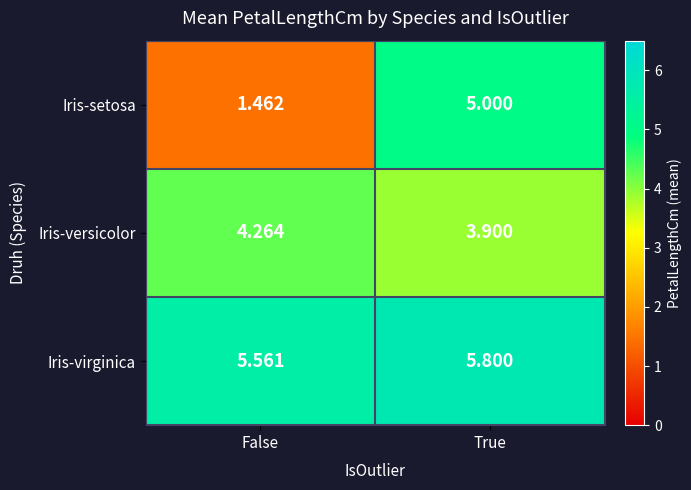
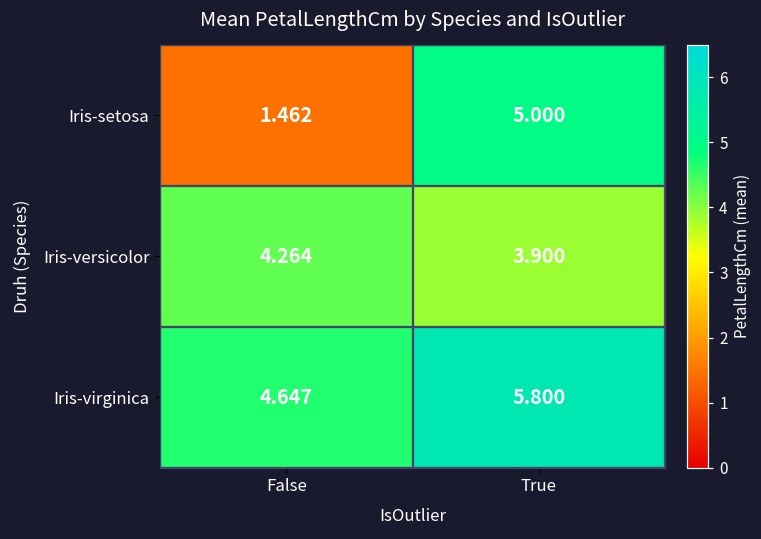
Iris-virginica, False: 5.561 -> 4.647
